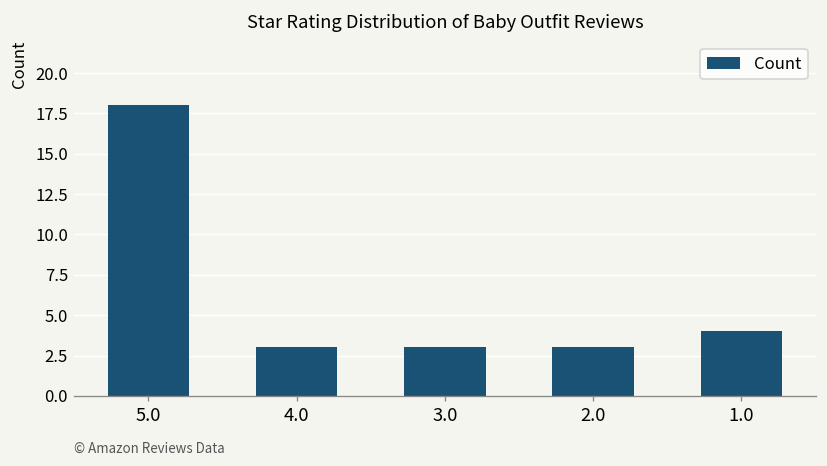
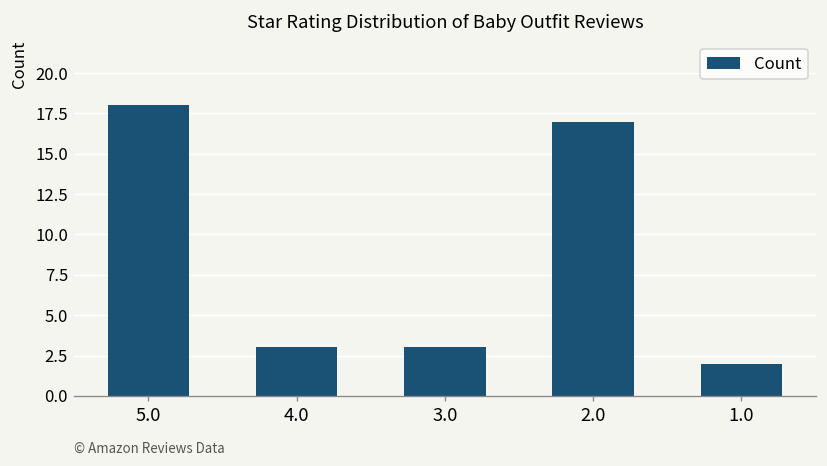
2.0: 3 -> 17
1.0: 4 -> 2
